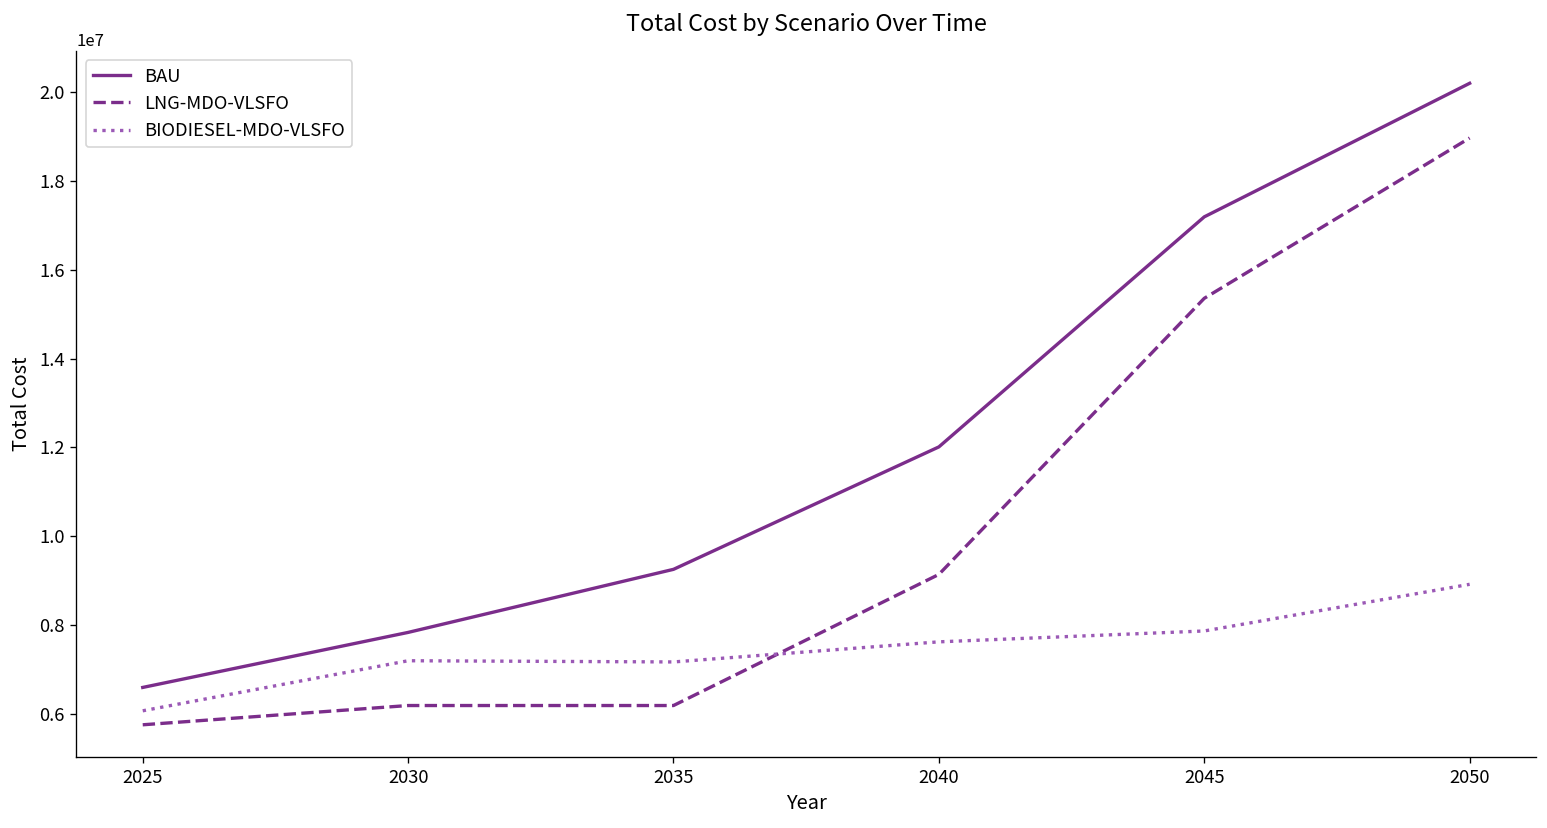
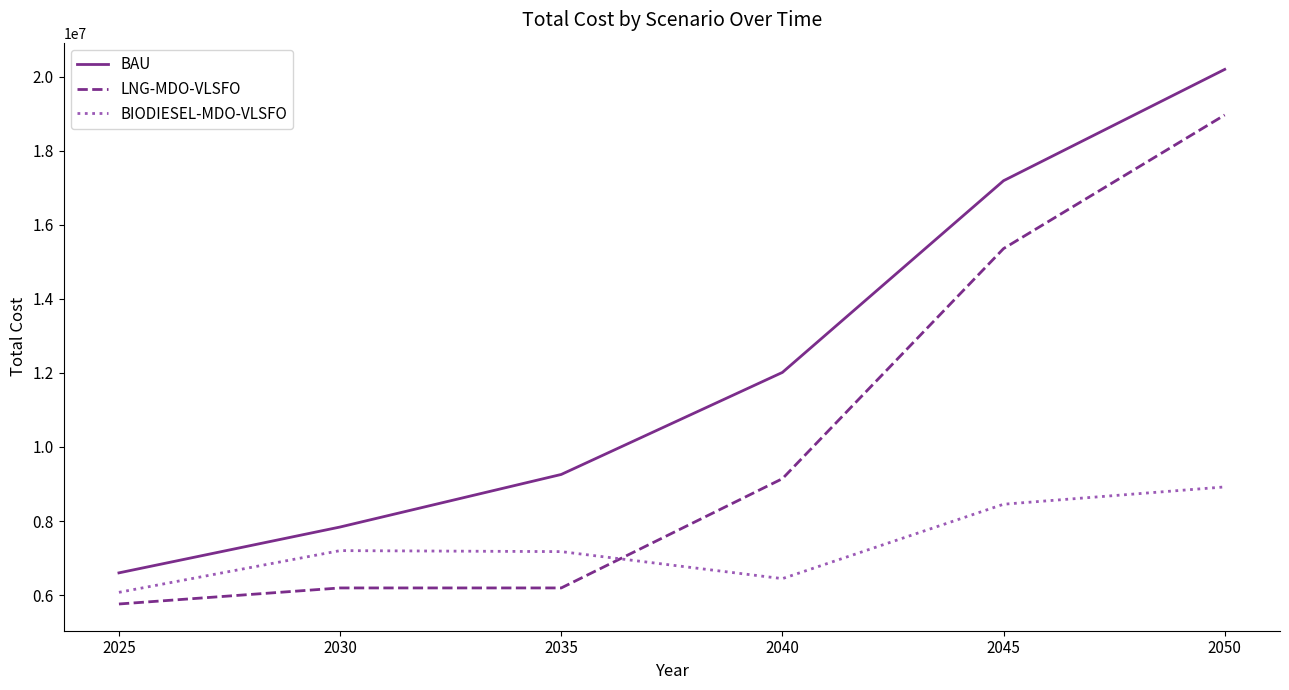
BIODIESEL-MDO-VLSFO, 2040: 7600000 -> 6400000
BIODIESEL-MDO-VLSFO, 2045: 7900000 -> 8500000
